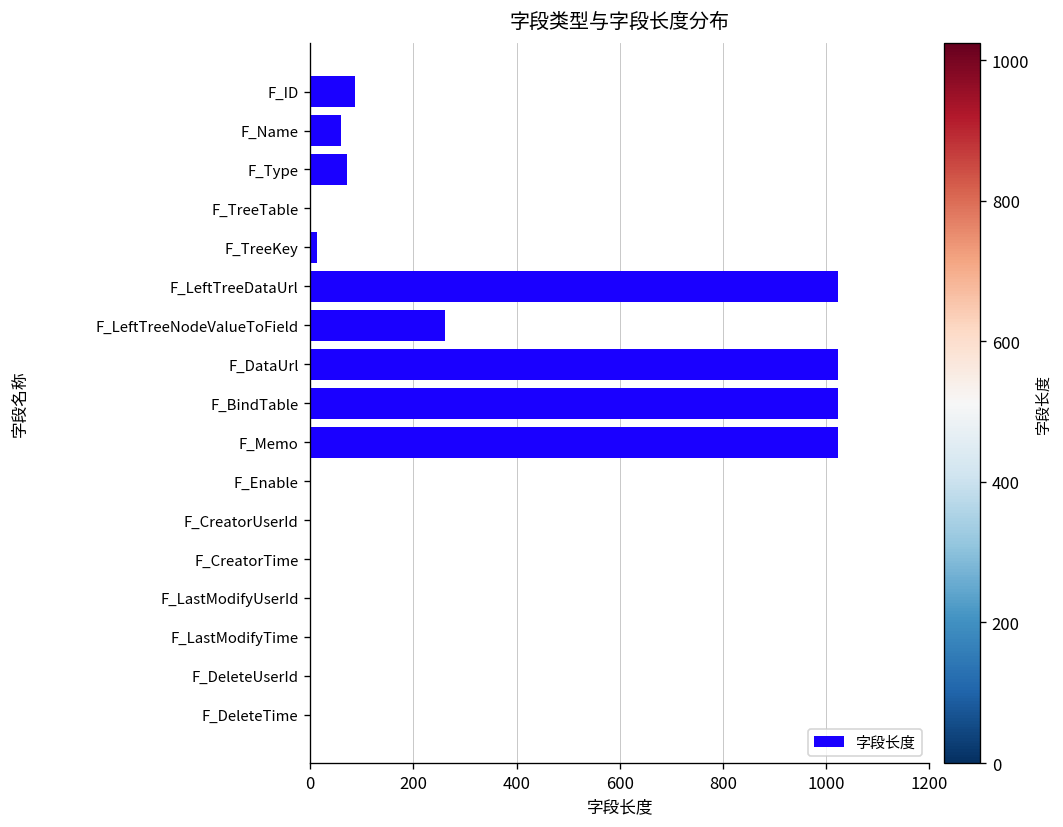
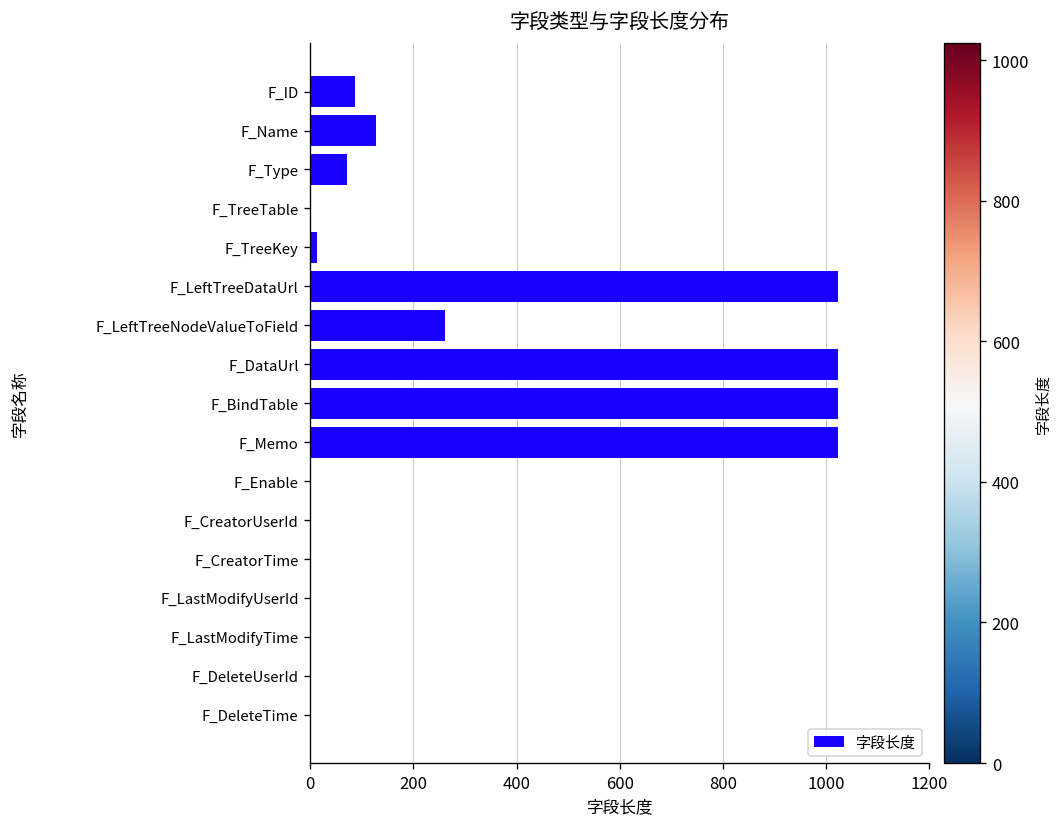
F_Name: 60 -> 130
